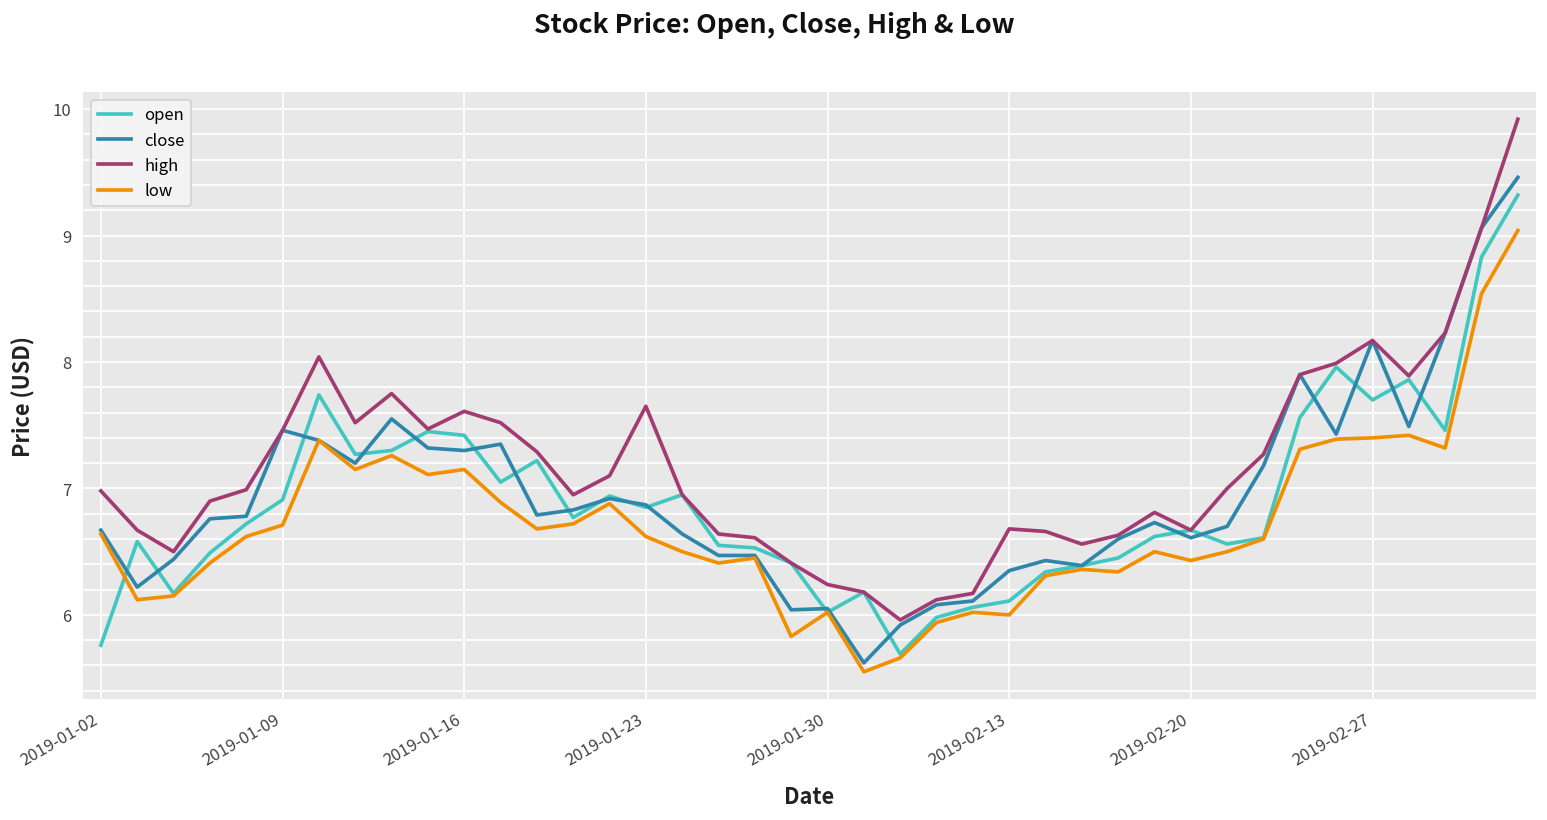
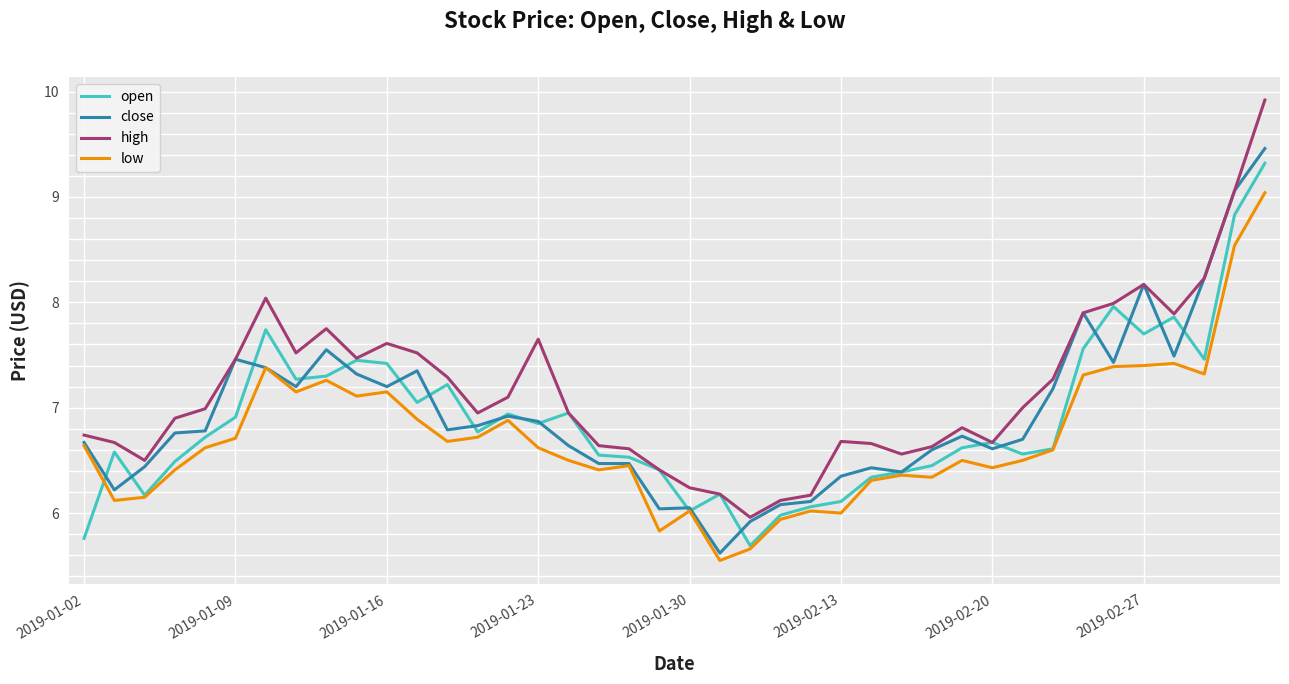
high, 2019-01-02: 6.98 -> 6.74
close, 2019-01-16: 7.3 -> 7.2
